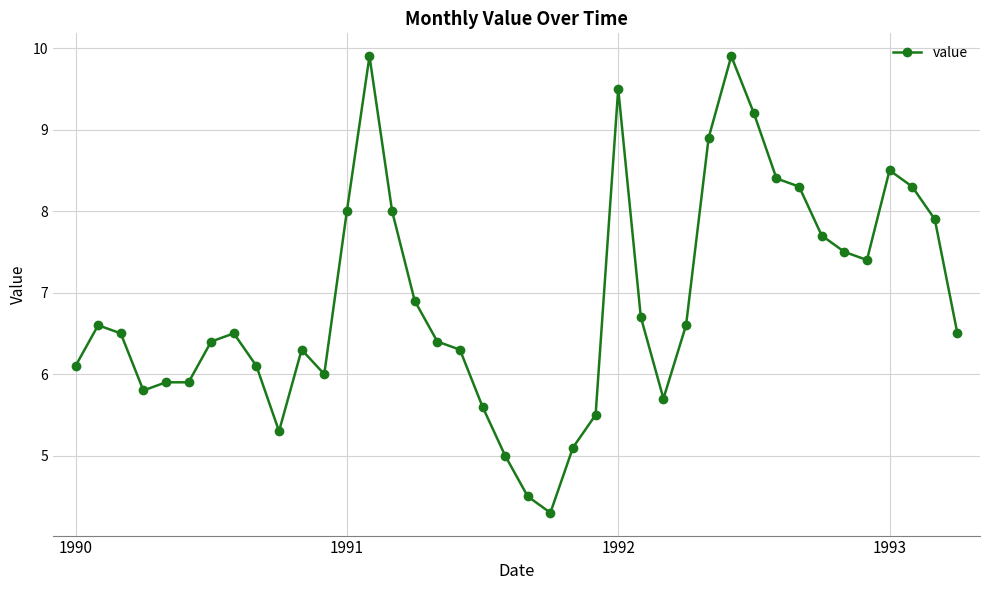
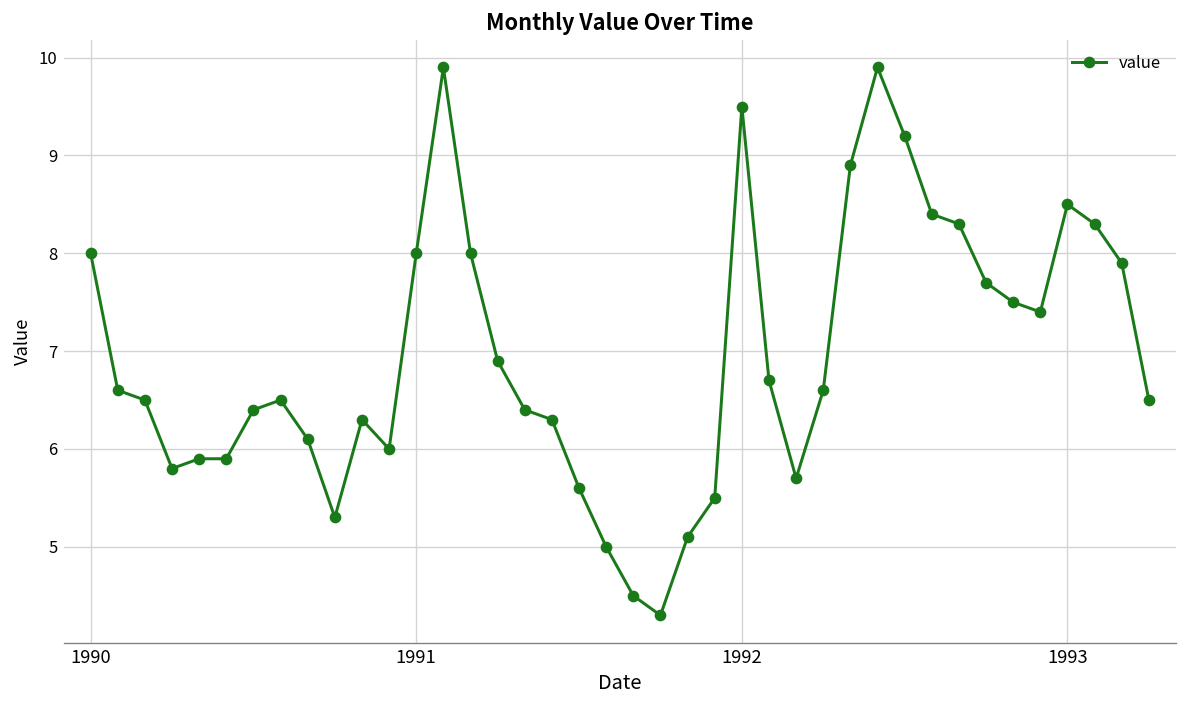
1990: 6.1 -> 8.0
